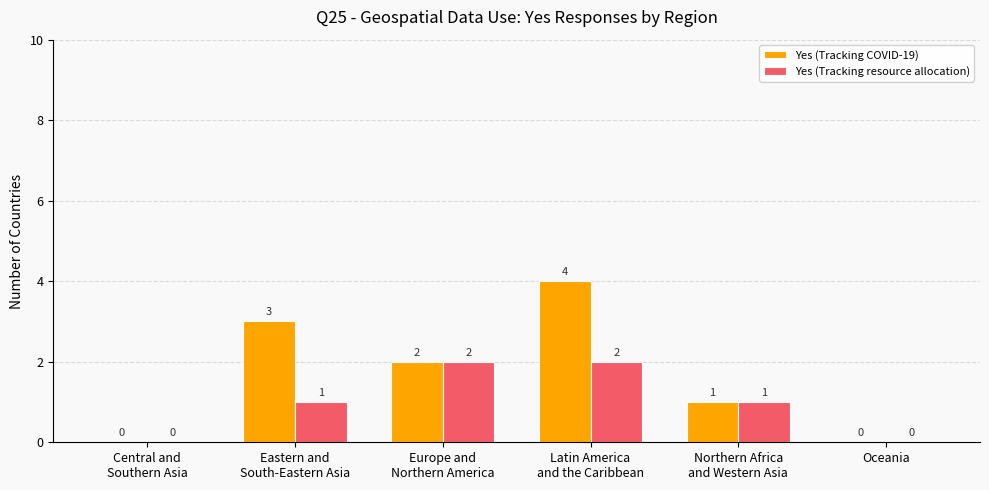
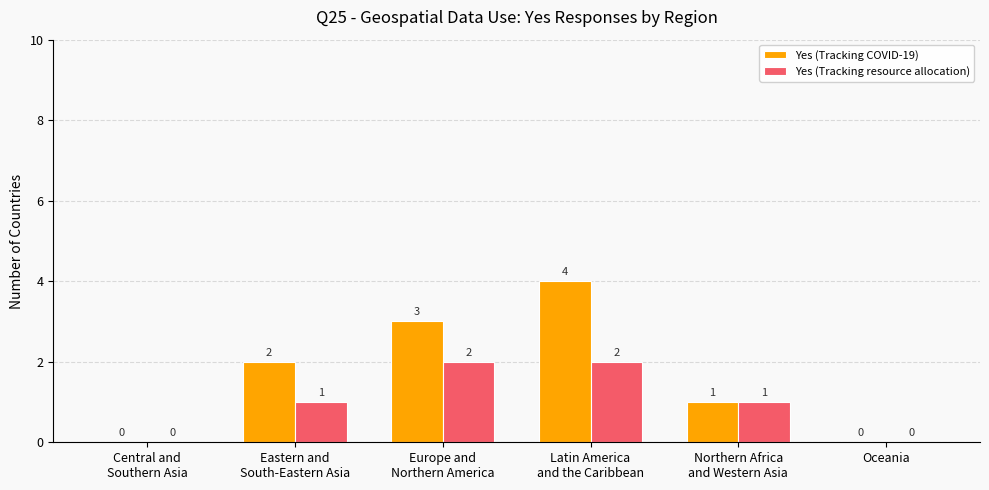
Yes (Tracking COVID-19), Eastern and South-Eastern Asia: 3 -> 2
Yes (Tracking COVID-19), Europe and Northern America: 2 -> 3
